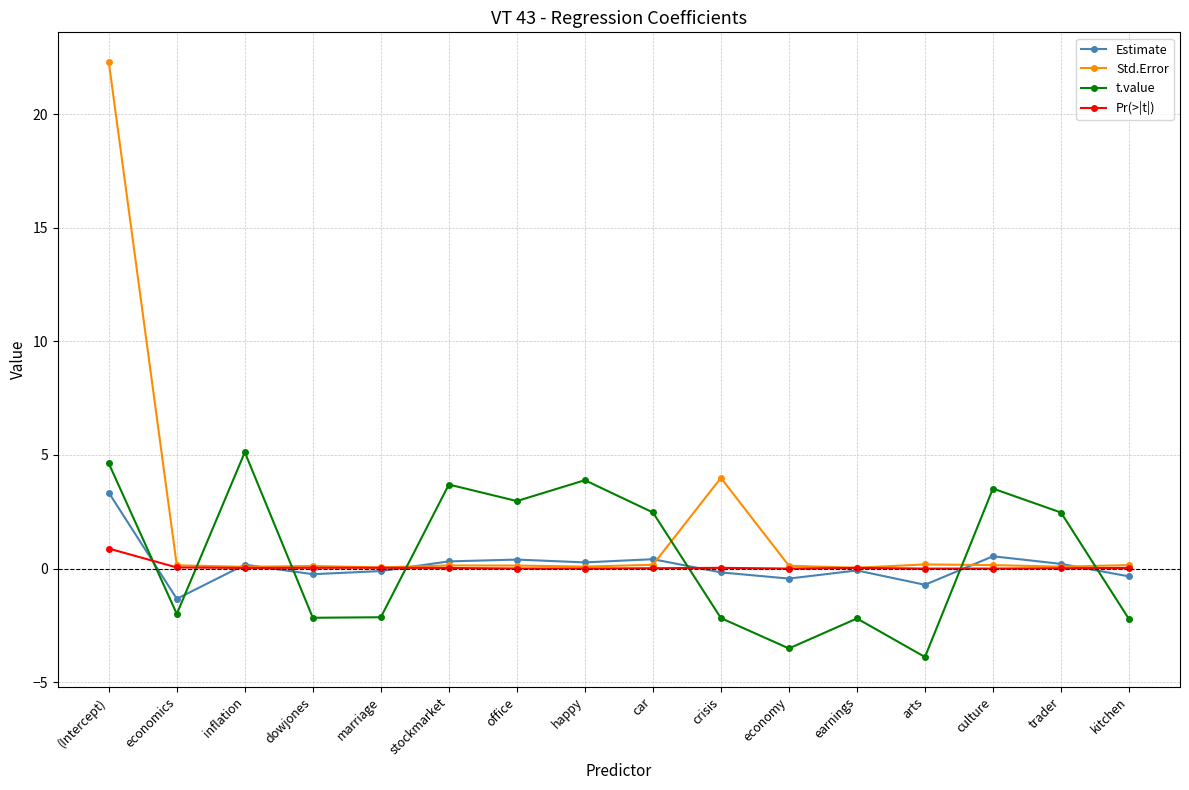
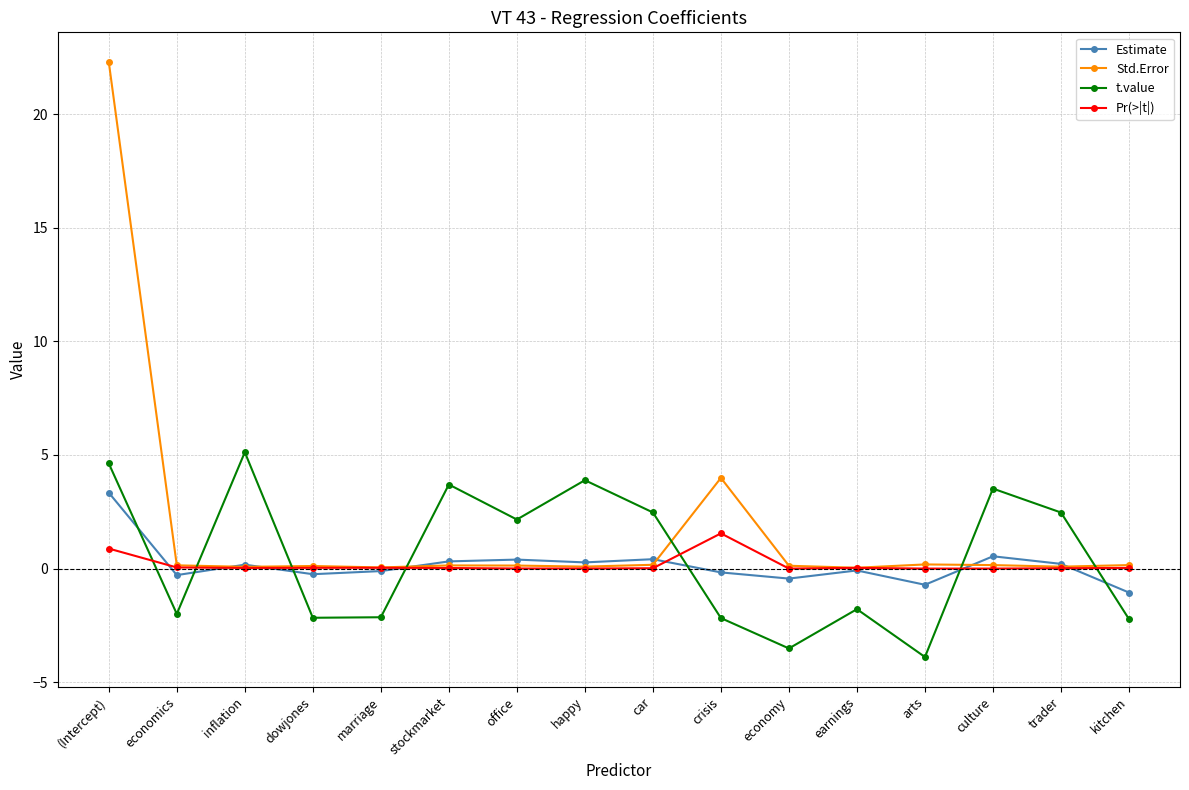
Estimate, economics: -1.3 -> -0.3
t.value, office: 3.0 -> 2.2
Pr(>|t|), crisis: 0.0 -> 1.6
t.value, earnings: -2.2 -> -1.8
Estimate, kitchen: -0.3 -> -1.1
